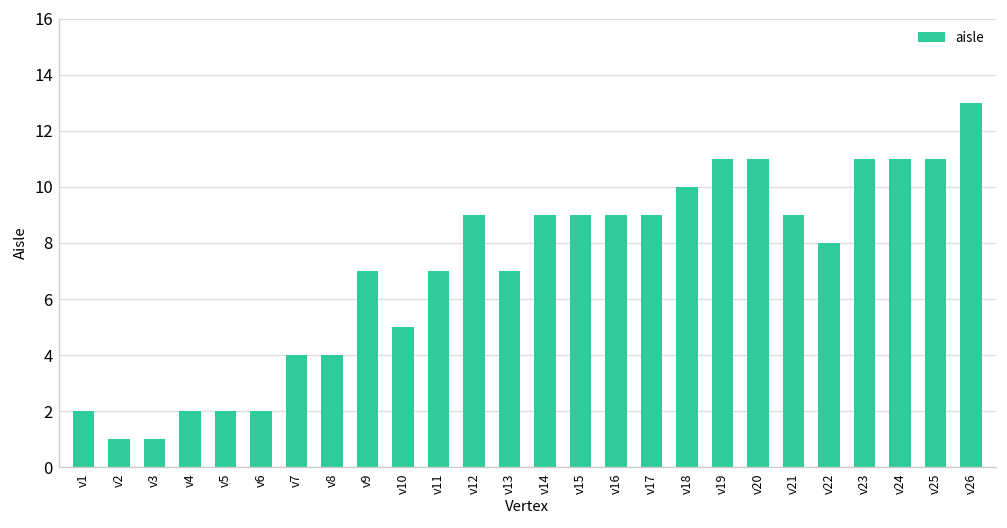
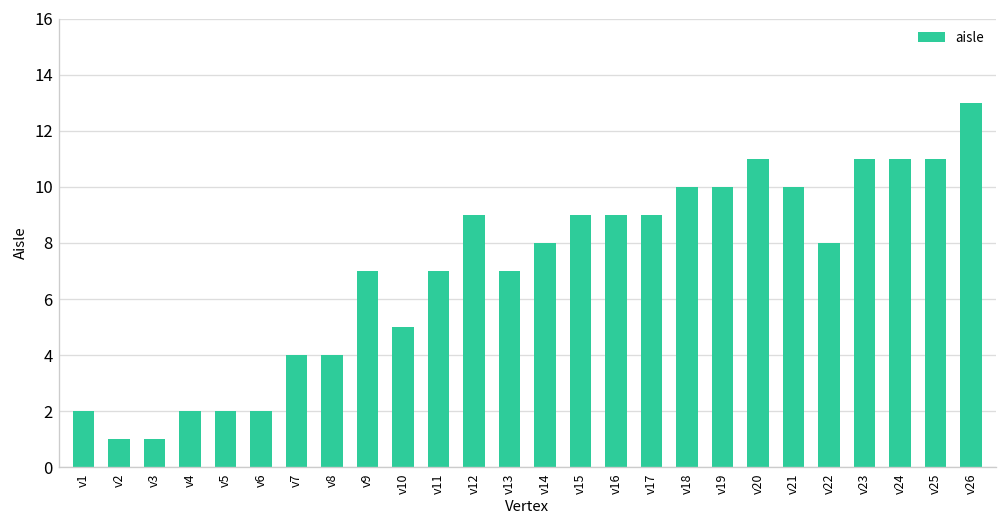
v14: 9 -> 8
v19: 11 -> 10
v21: 9 -> 10
